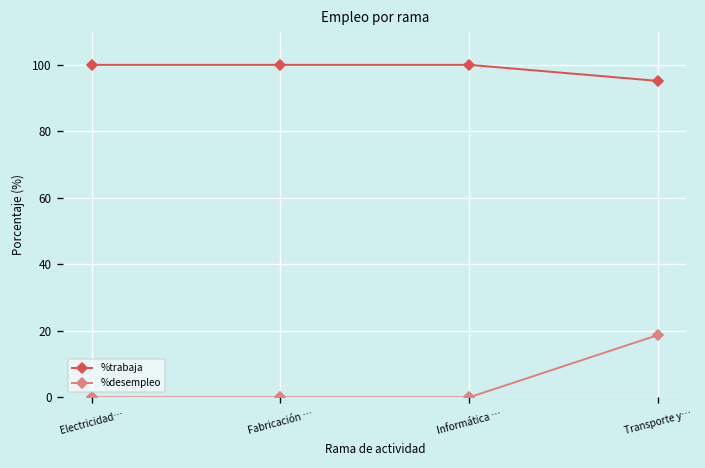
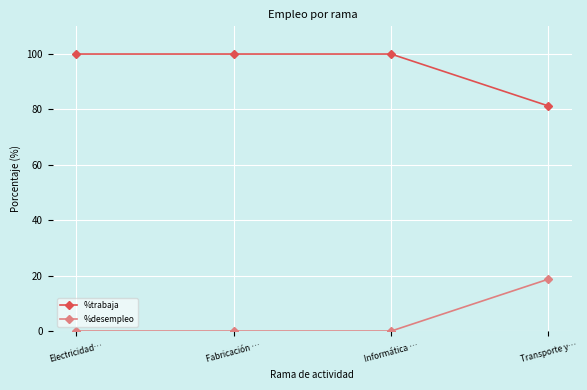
%trabaja, Transporte y…: 95 -> 81
